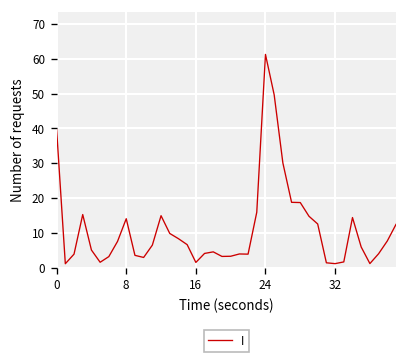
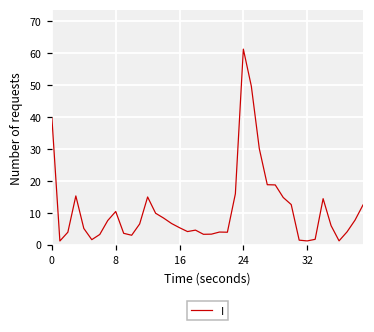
8: 14 -> 10
16: 1 -> 5
